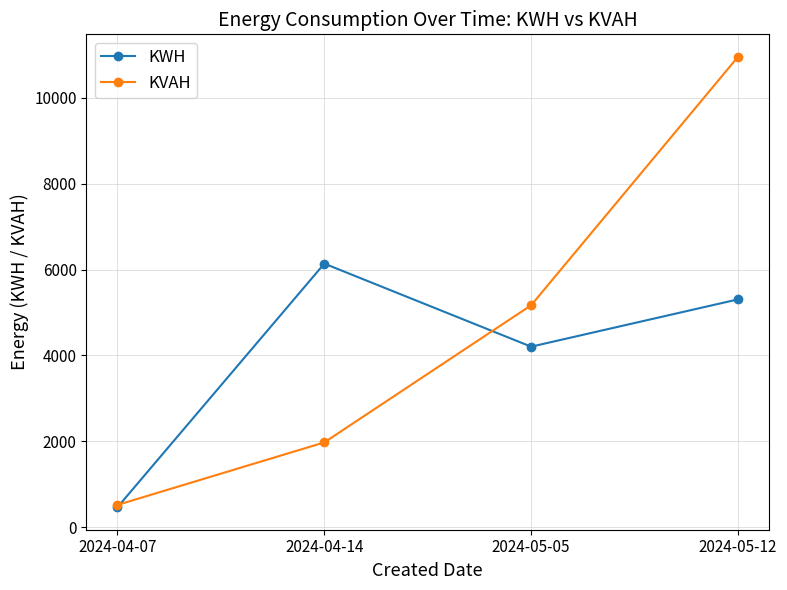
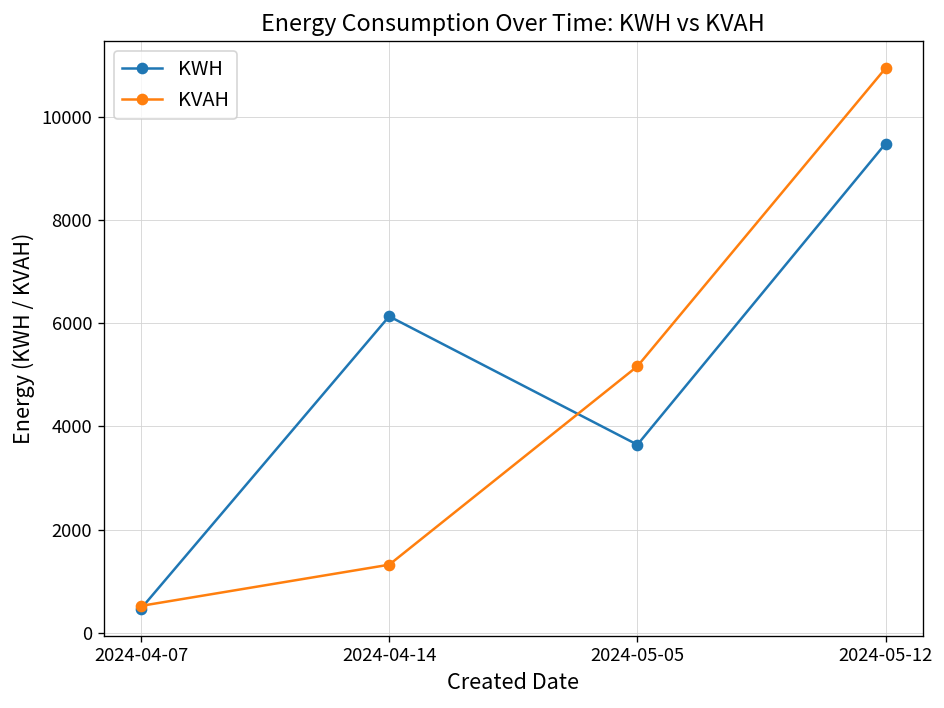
KVAH, 2024-04-14: 2000 -> 1300
KWH, 2024-05-05: 4200 -> 3600
KWH, 2024-05-12: 5300 -> 9500
